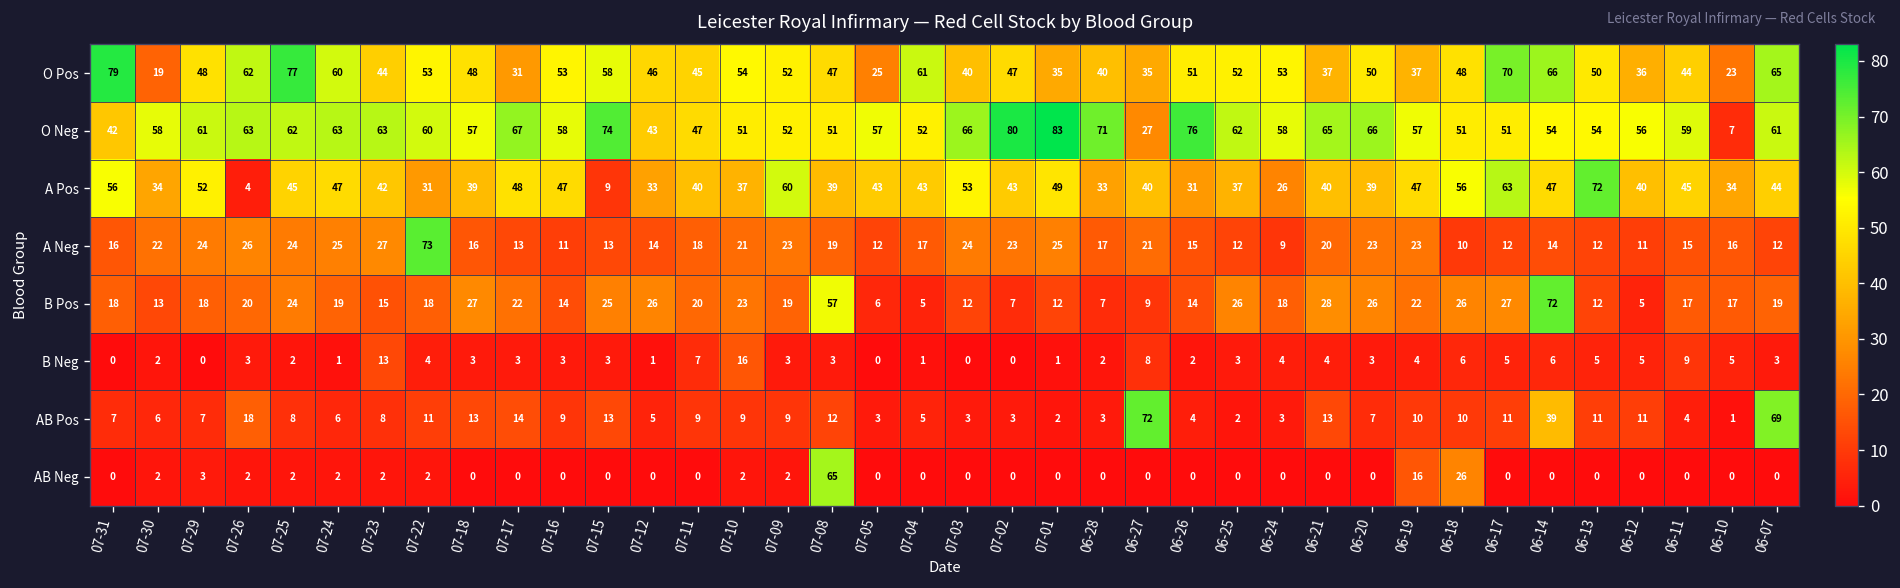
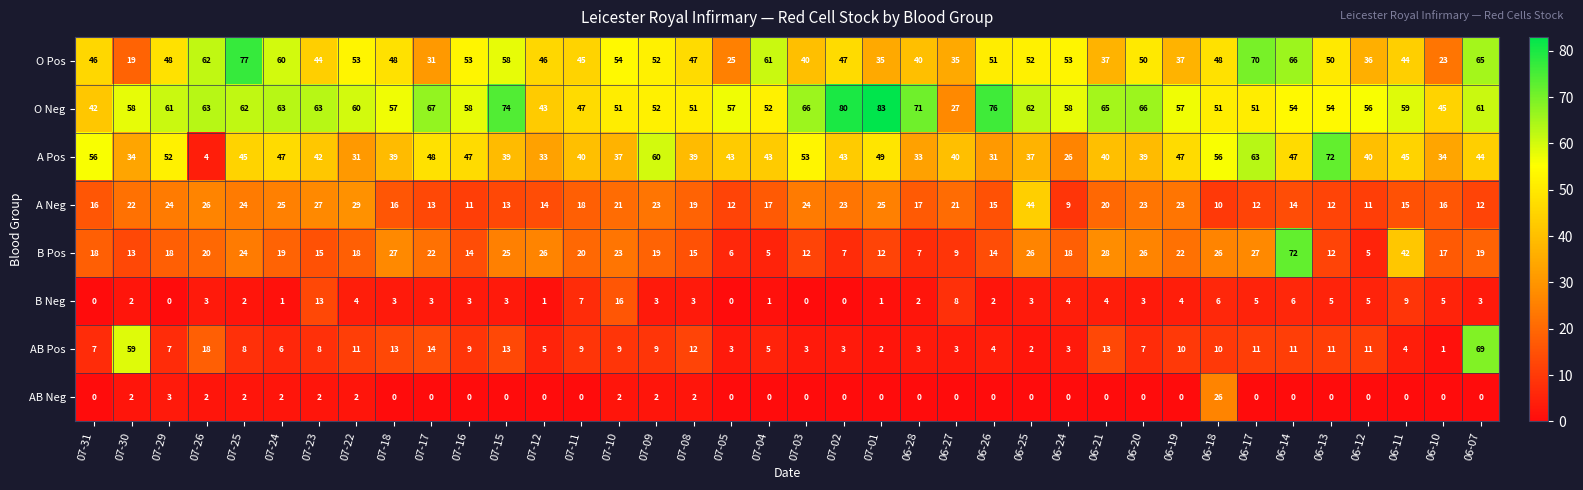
O Pos, 07-31: 79 -> 46
O Neg, 06-10: 7 -> 45
A Pos, 07-15: 9 -> 39
A Neg, 07-22: 73 -> 29
A Neg, 06-25: 12 -> 44
B Pos, 07-08: 57 -> 15
B Pos, 06-11: 17 -> 42
AB Pos, 07-30: 6 -> 59
AB Pos, 06-27: 72 -> 3
AB Pos, 06-14: 39 -> 11
AB Neg, 07-08: 65 -> 2
AB Neg, 06-19: 16 -> 0
